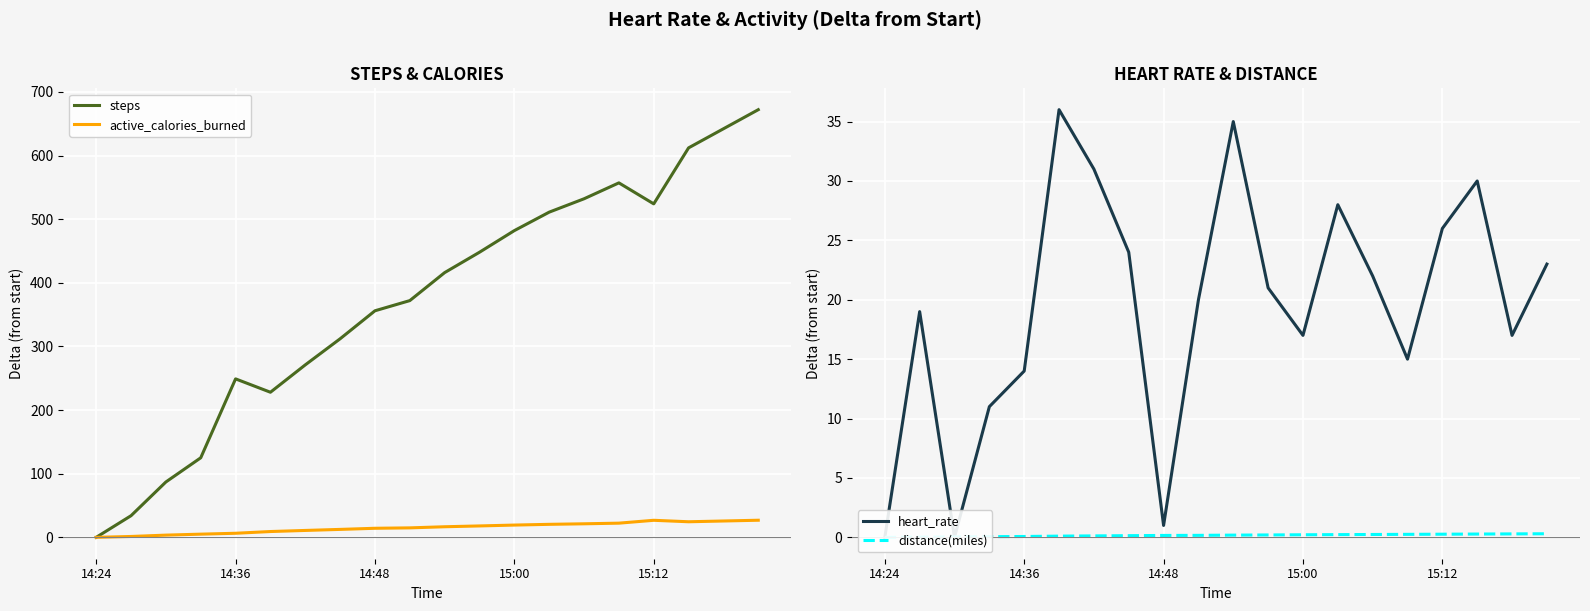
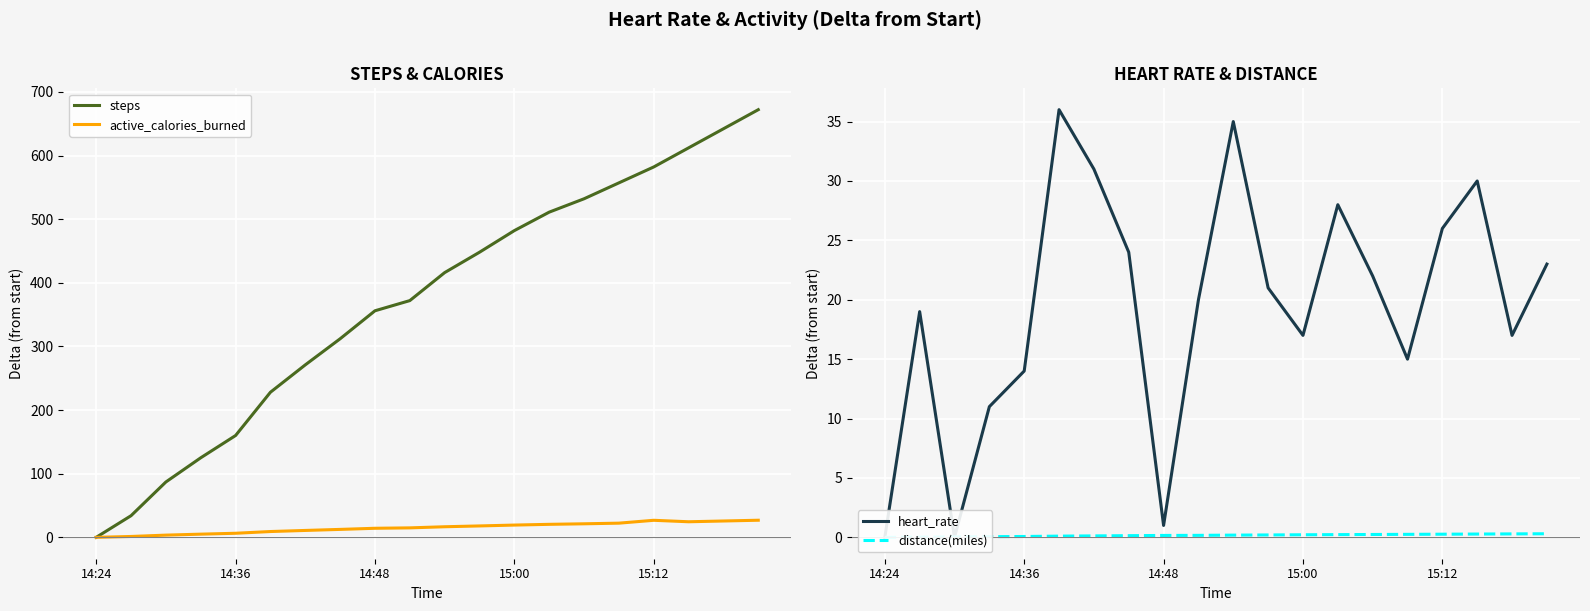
STEPS & CALORIES, steps, 14:36: 250 -> 160
STEPS & CALORIES, steps, 15:12: 520 -> 580
